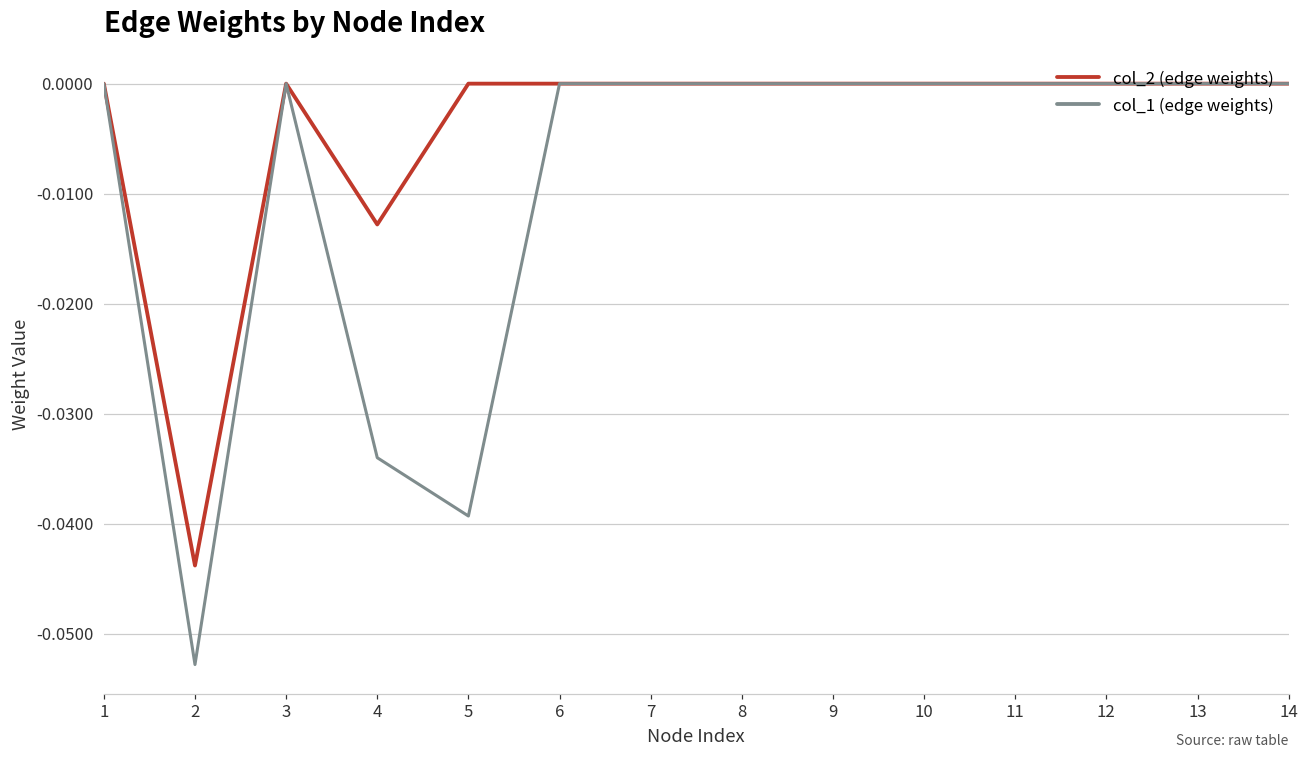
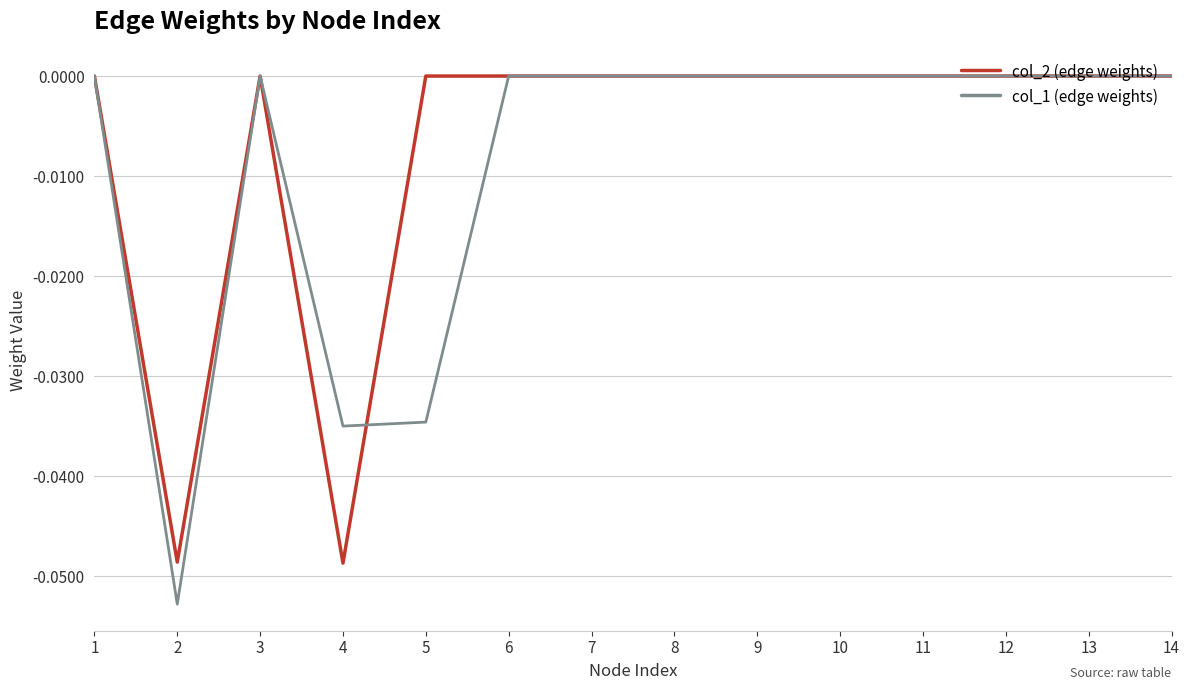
col_2 (edge weights), 2: -0.0438 -> -0.0486
col_2 (edge weights), 4: -0.0128 -> -0.0487
col_1 (edge weights), 4: -0.034 -> -0.035
col_1 (edge weights), 5: -0.0393 -> -0.0346
